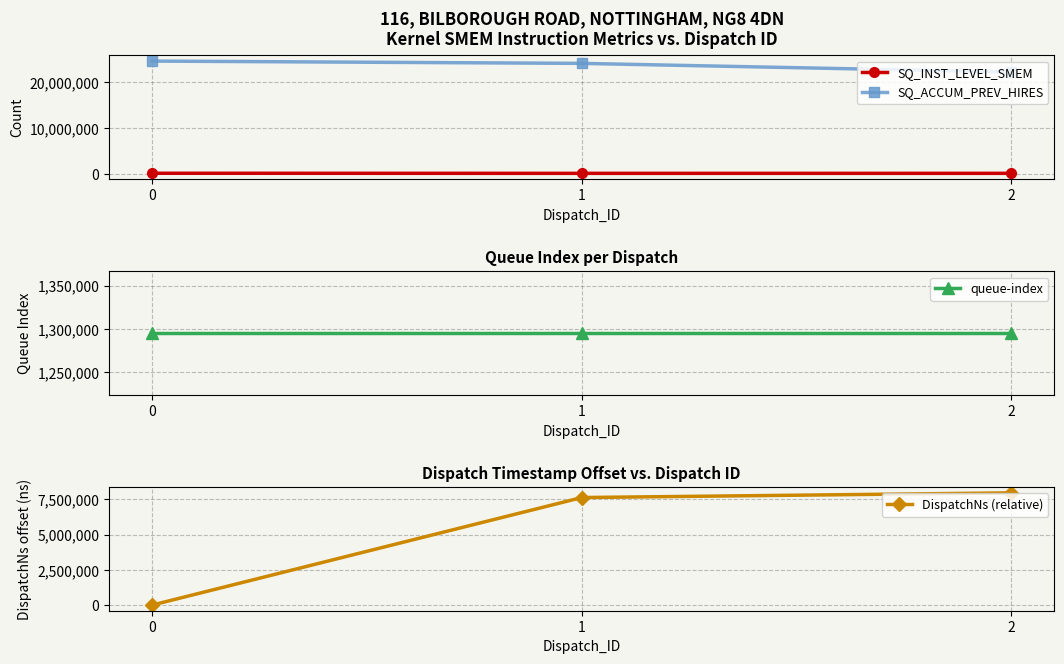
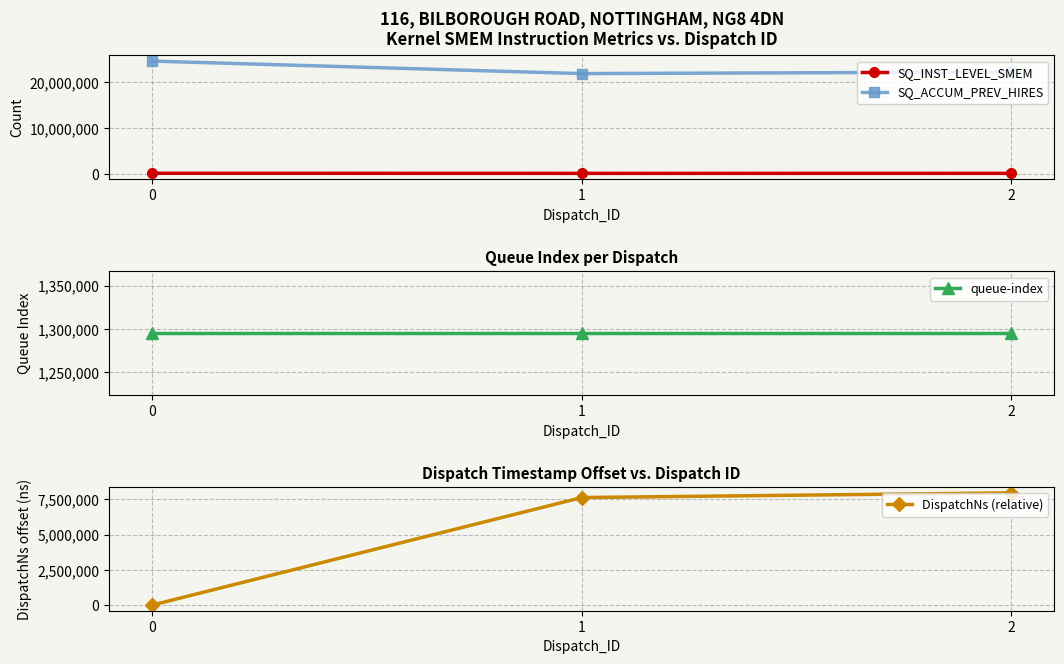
116, BILBOROUGH ROAD, NOTTINGHAM, NG8 4DN Kernel SMEM Instruction Metrics vs. Dispatch ID, SQ_ACCUM_PREV_HIRES, 1: 24,000,000 -> 22,000,000
